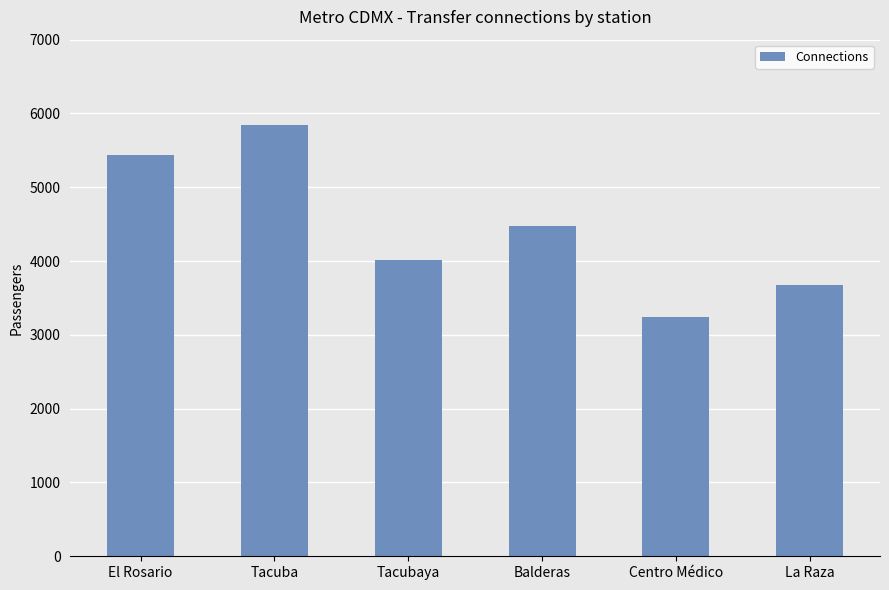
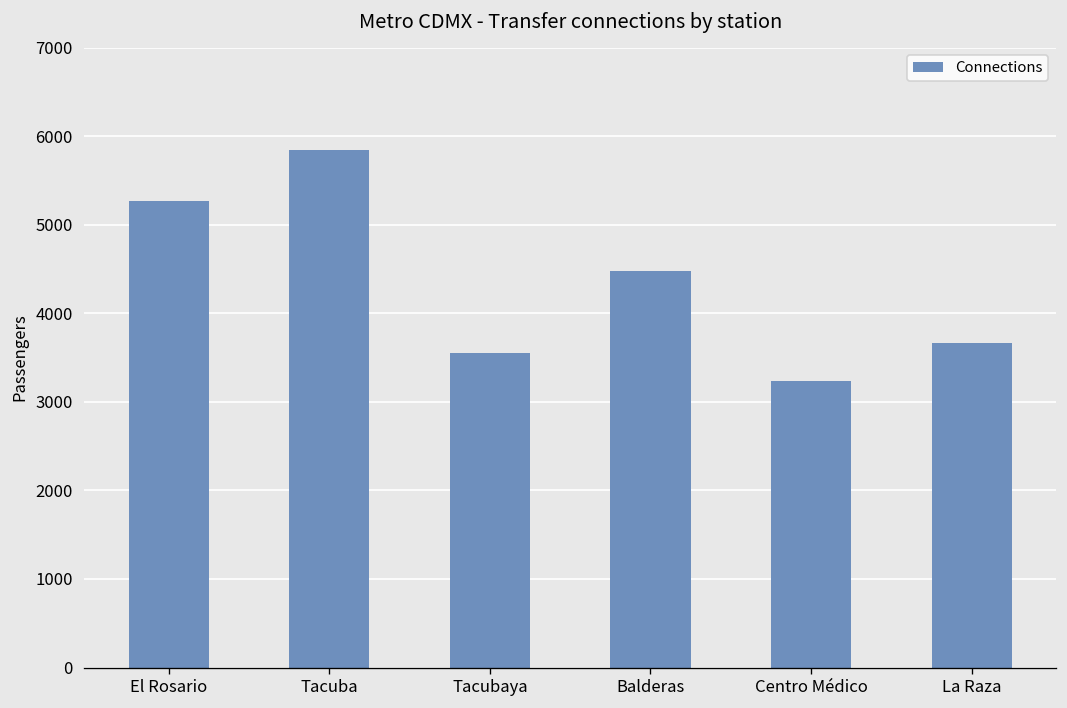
El Rosario: 5400 -> 5300
Tacubaya: 4000 -> 3600
